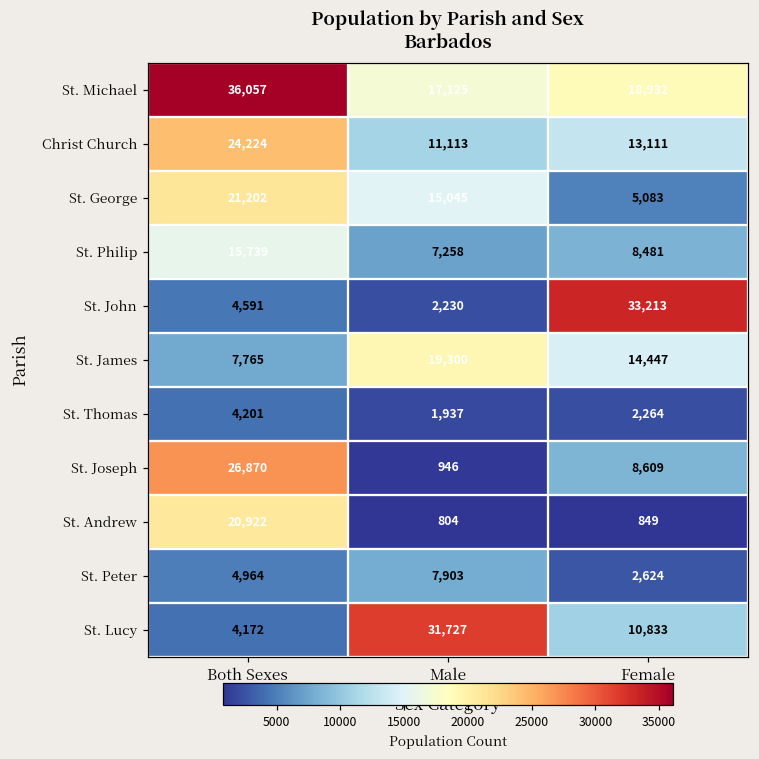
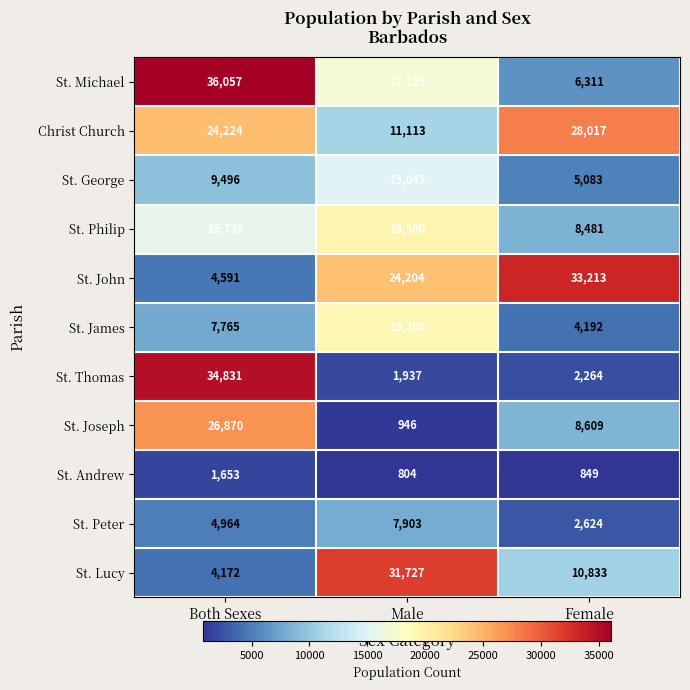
St. Michael, Female: 18,932 -> 6,311
Christ Church, Female: 13,111 -> 28,017
St. George, Both Sexes: 21,202 -> 9,496
St. Philip, Male: 7,258 -> 19,560
St. John, Male: 2,230 -> 24,204
St. James, Female: 14,447 -> 4,192
St. Thomas, Both Sexes: 4,201 -> 34,831
St. Andrew, Both Sexes: 20,922 -> 1,653
